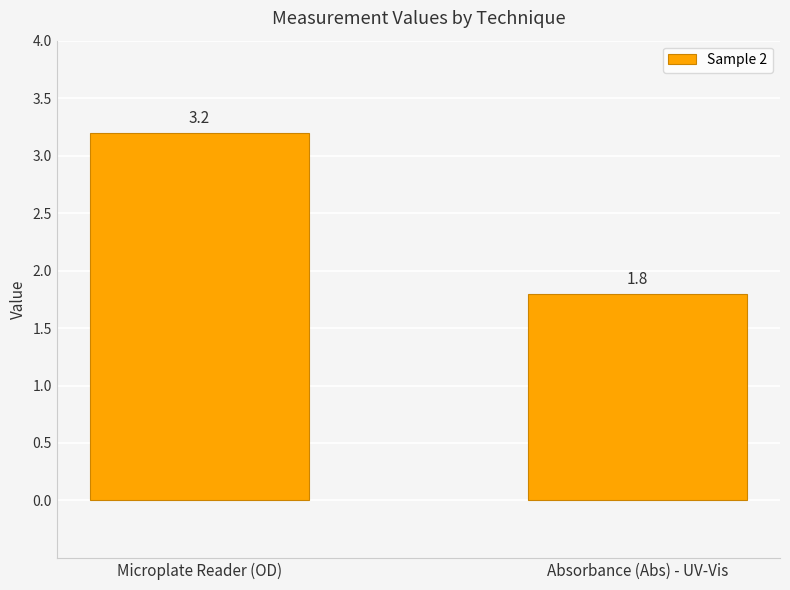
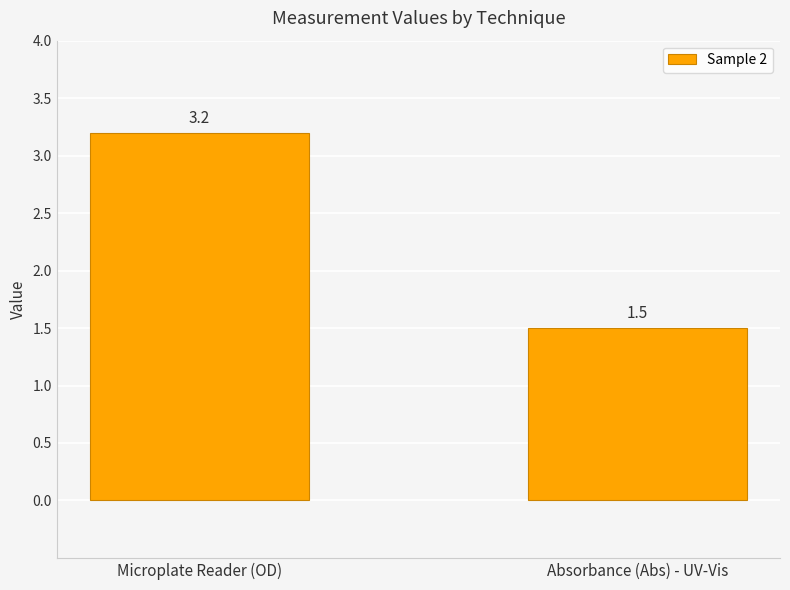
Absorbance (Abs) - UV-Vis: 1.8 -> 1.5
